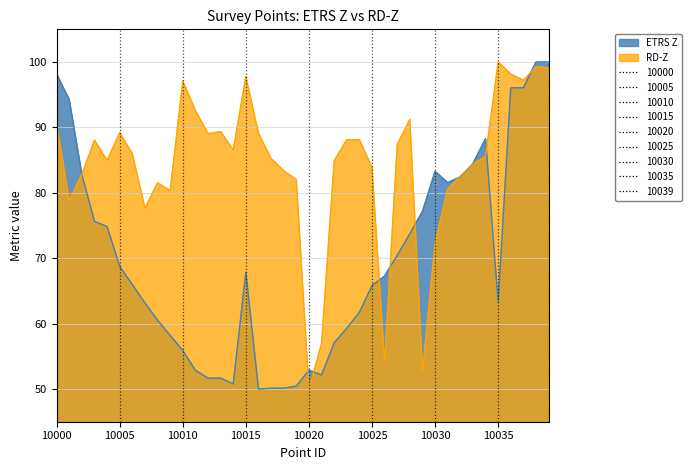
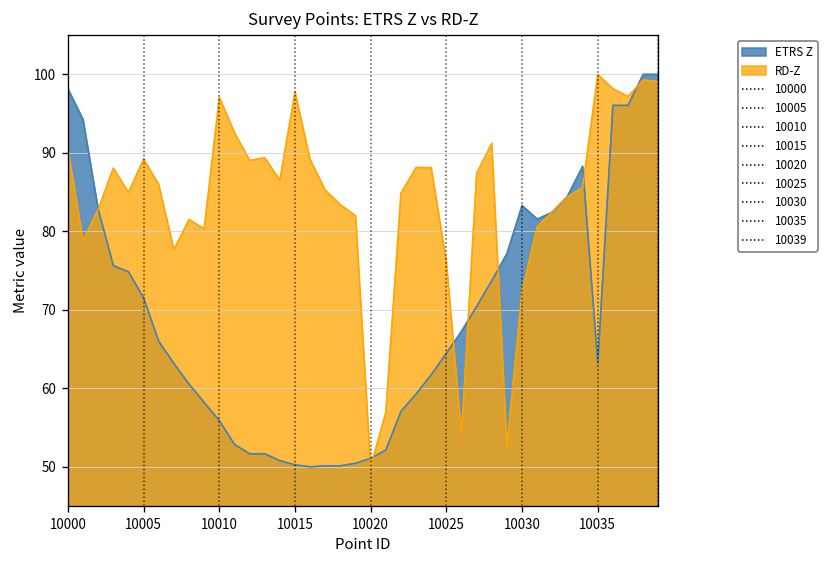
ETRS Z, 10005: 69 -> 72
ETRS Z, 10015: 68 -> 50
ETRS Z, 10020: 53 -> 51
ETRS Z, 10025: 66 -> 64
RD-Z, 10025: 84 -> 76
